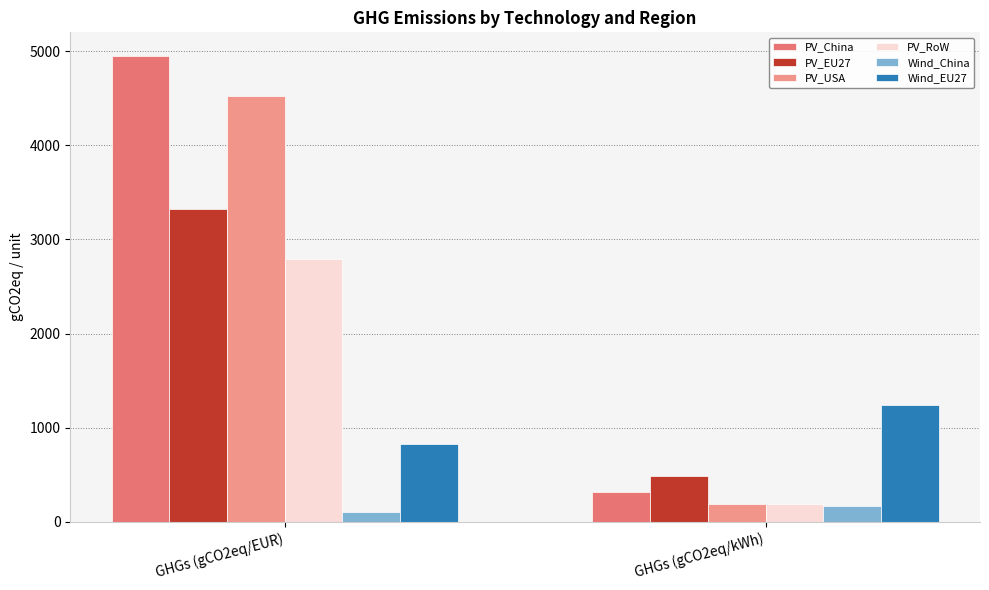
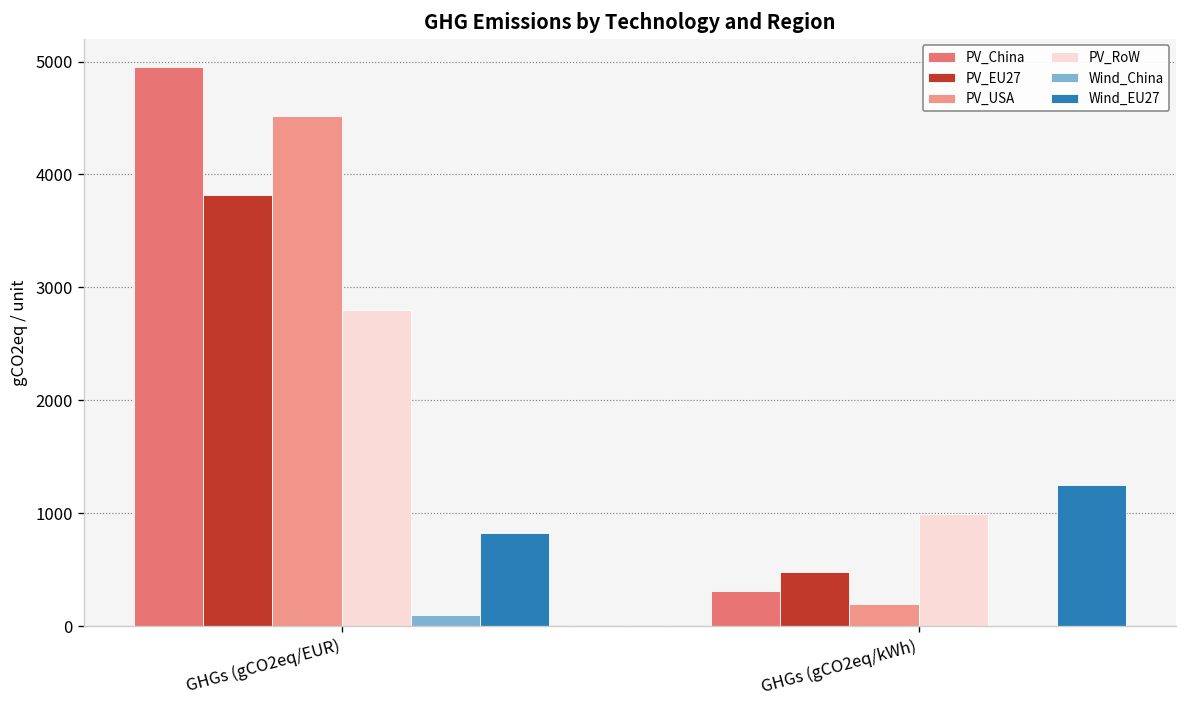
PV_EU27, GHGs (gCO2eq/EUR): 3300 -> 3800
PV_RoW, GHGs (gCO2eq/kWh): 200 -> 1000
Wind_China, GHGs (gCO2eq/kWh): 200 -> 0
